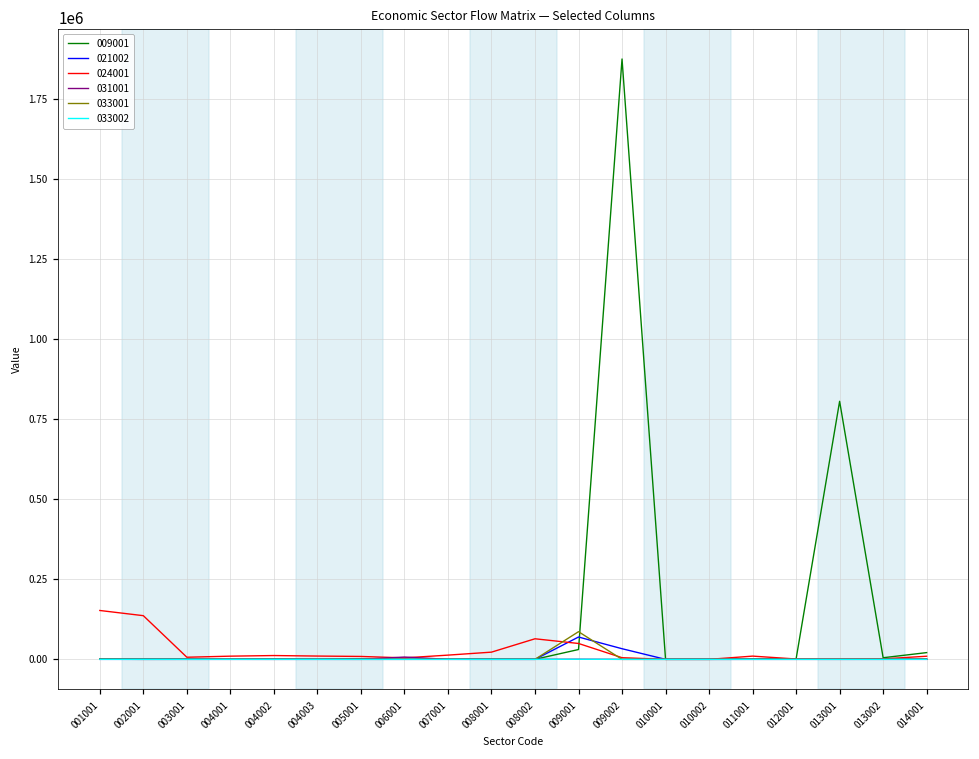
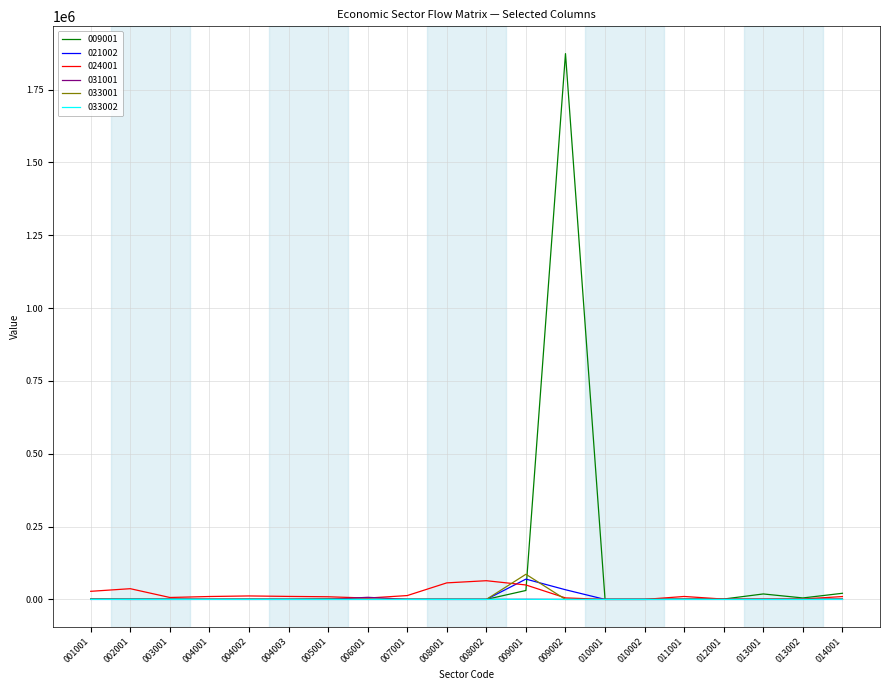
024001, 001001: 150000 -> 30000
024001, 002001: 140000 -> 40000
024001, 008001: 20000 -> 60000
009001, 013001: 810000 -> 20000
